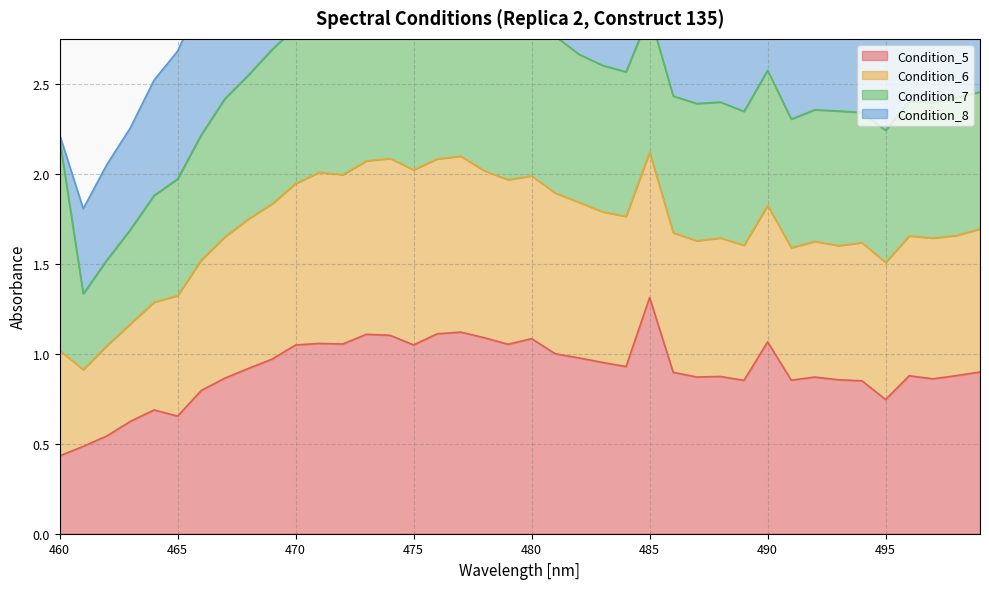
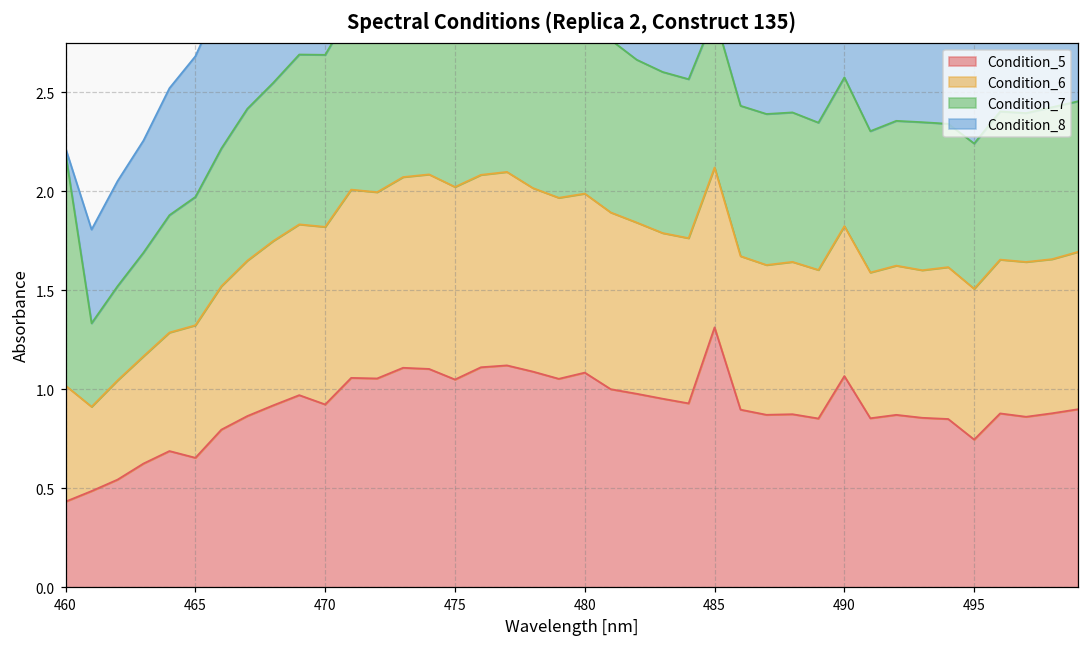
Condition_5, 470: 1.05 -> 0.92
